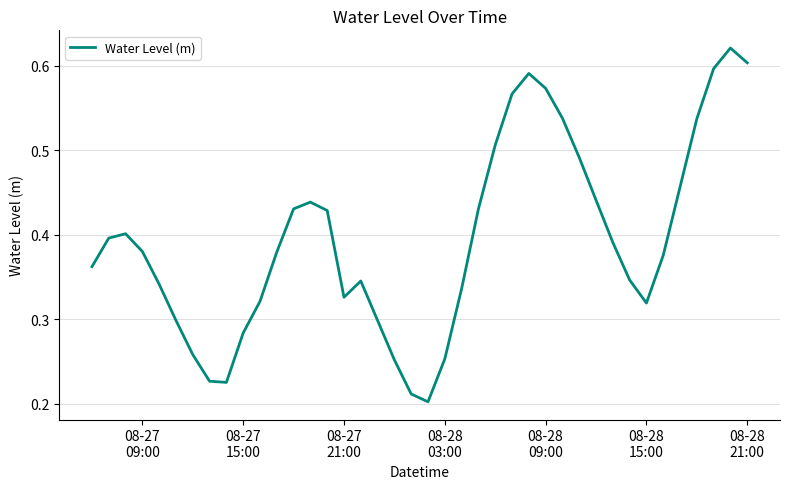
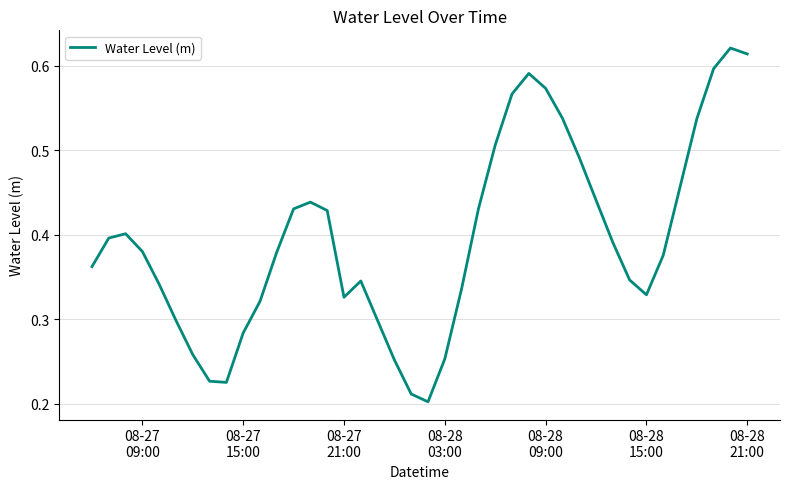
08-28 15:00: 0.32 -> 0.33
08-28 21:00: 0.60 -> 0.61
